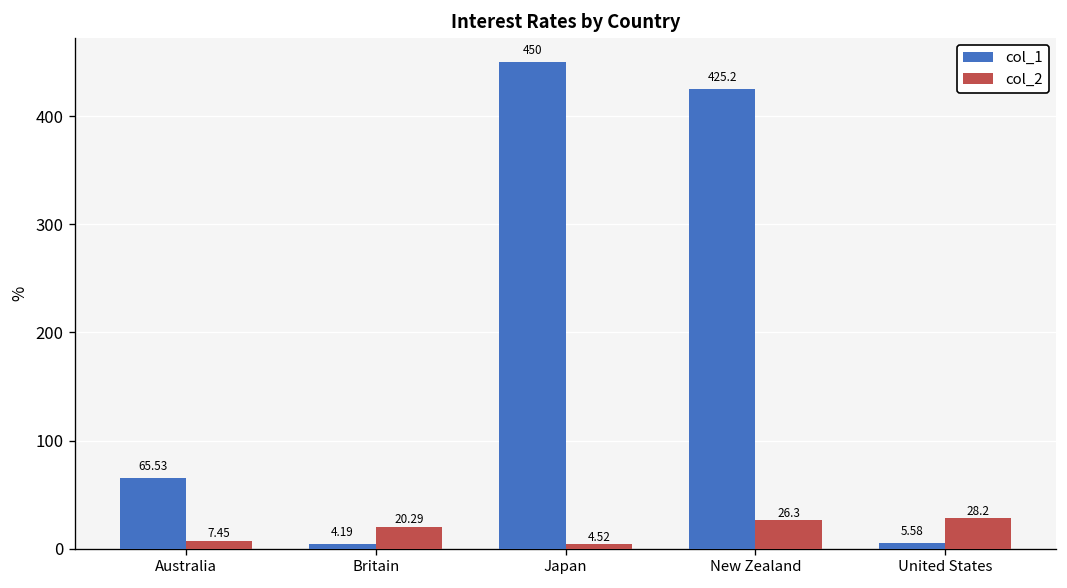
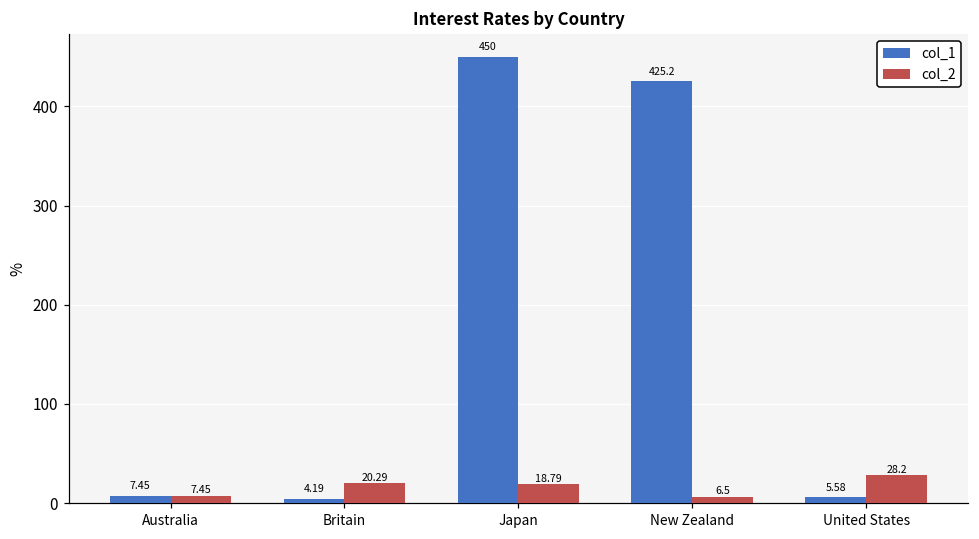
col_1, Australia: 65.53 -> 7.45
col_2, Japan: 4.52 -> 18.79
col_2, New Zealand: 26.3 -> 6.5
